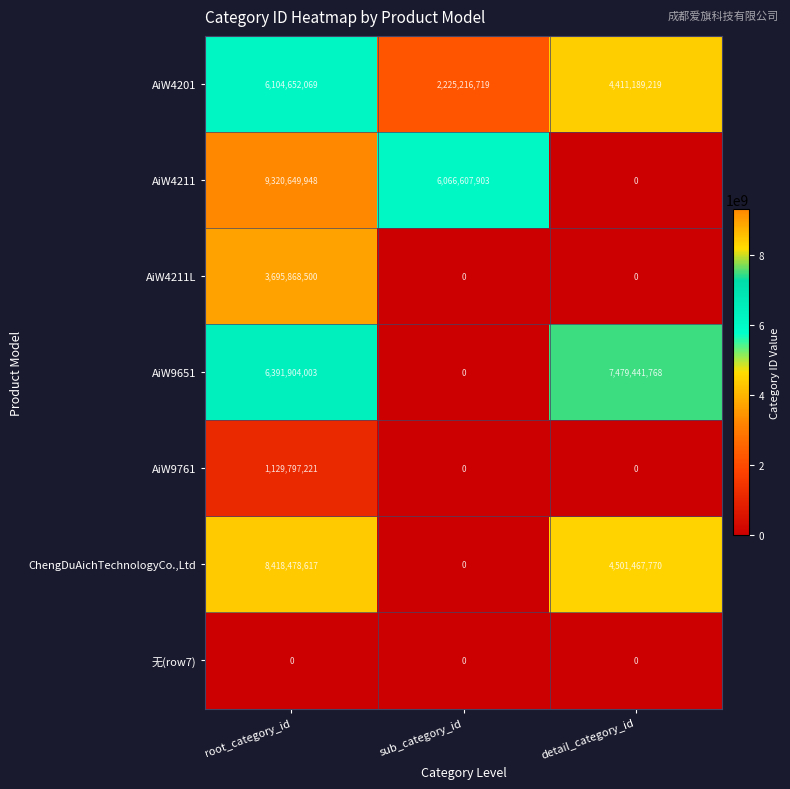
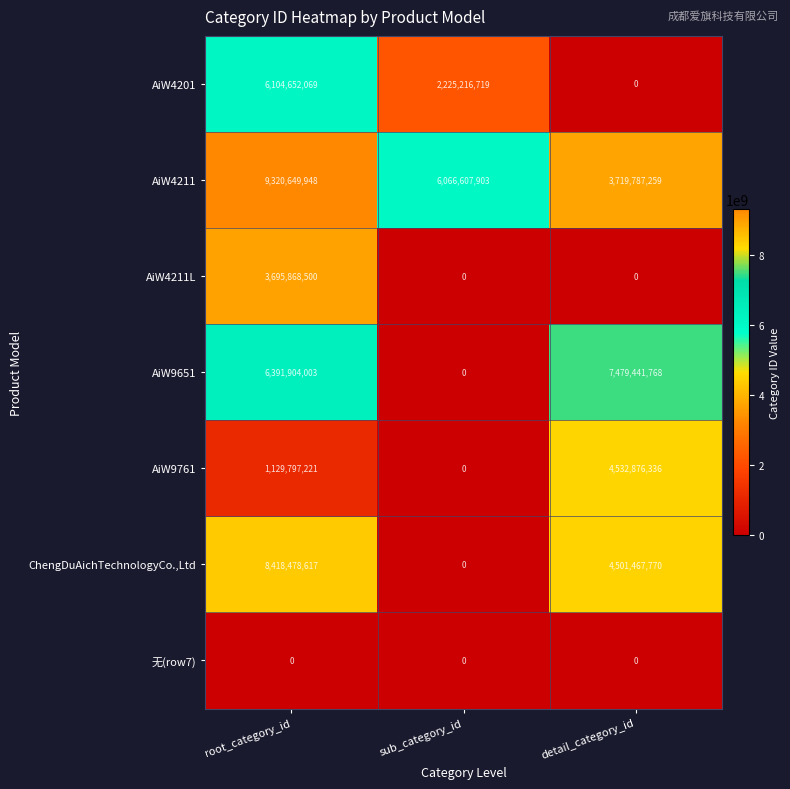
AiW4201, detail_category_id: 4,411,189,219 -> 0
AiW4211, detail_category_id: 0 -> 3,719,787,259
AiW9761, detail_category_id: 0 -> 4,532,876,336
